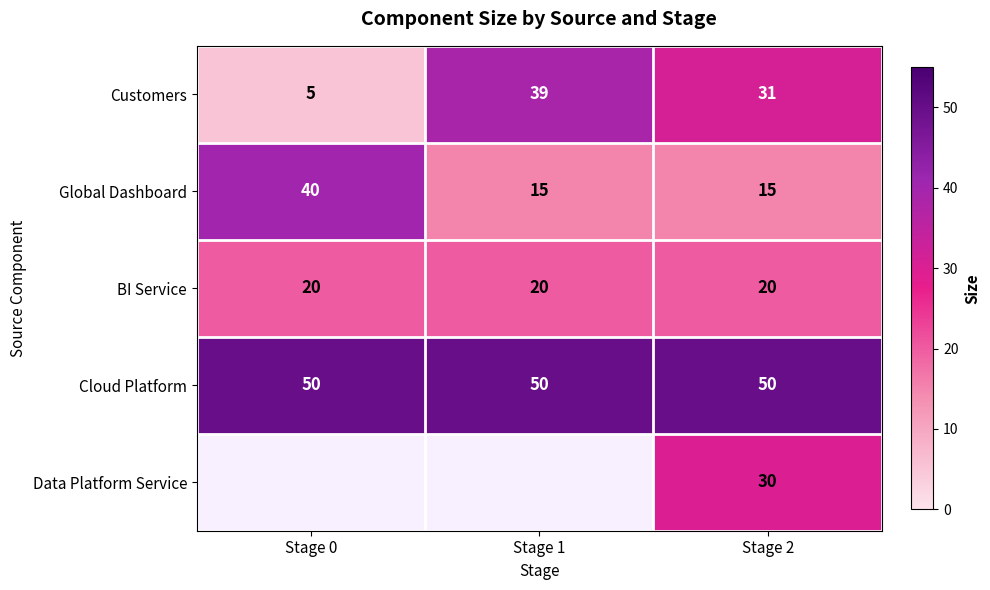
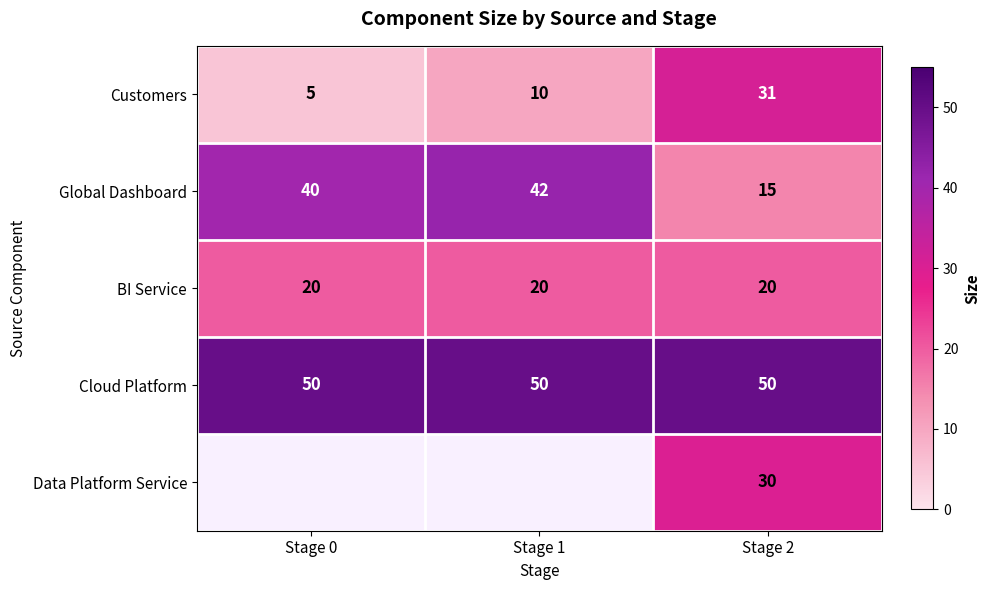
Customers, Stage 1: 39 -> 10
Global Dashboard, Stage 1: 15 -> 42
